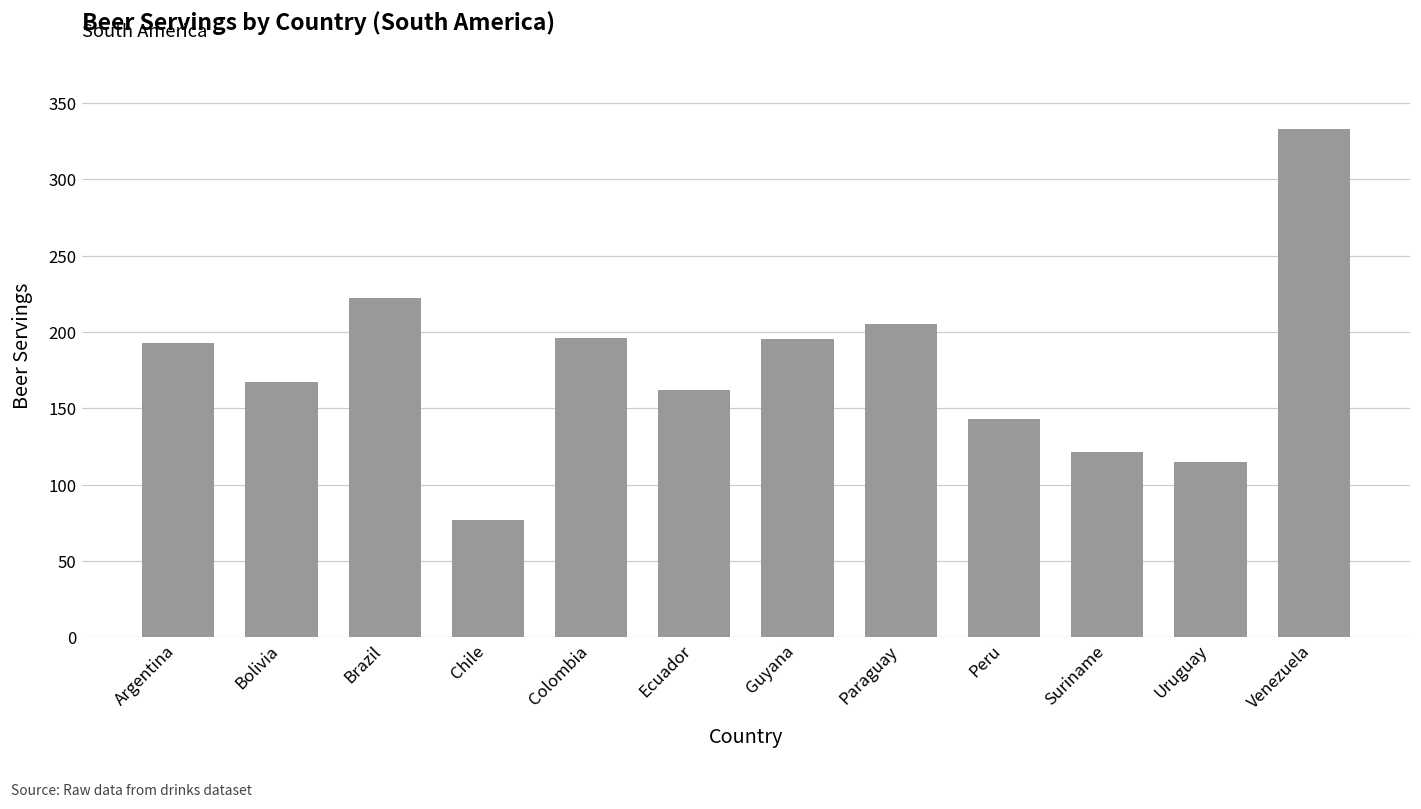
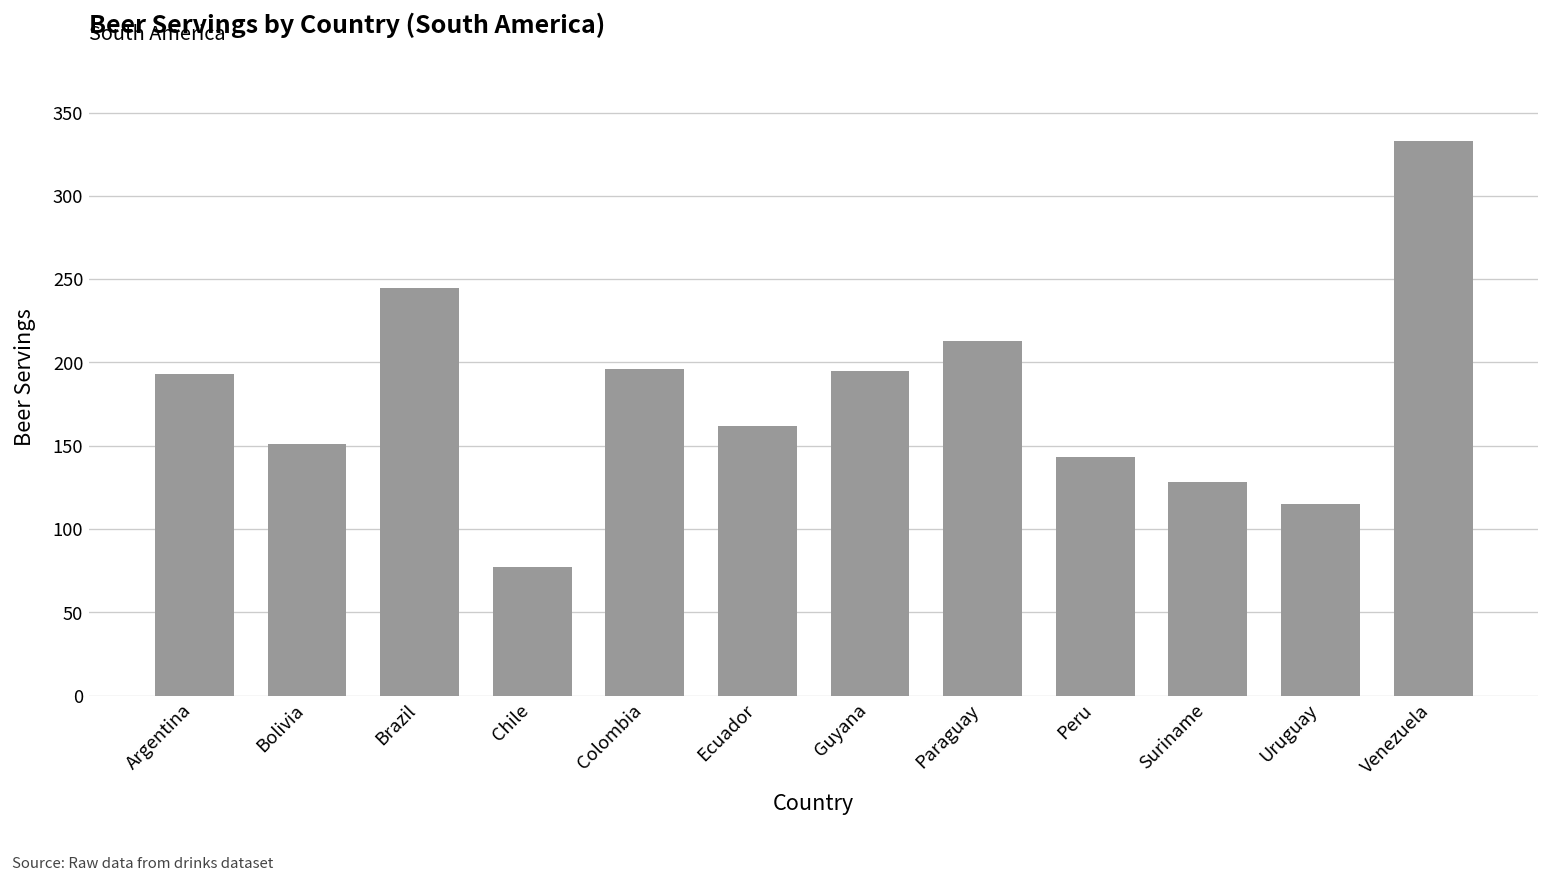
Bolivia: 167 -> 151
Brazil: 222 -> 245
Paraguay: 205 -> 213
Suriname: 121 -> 128
